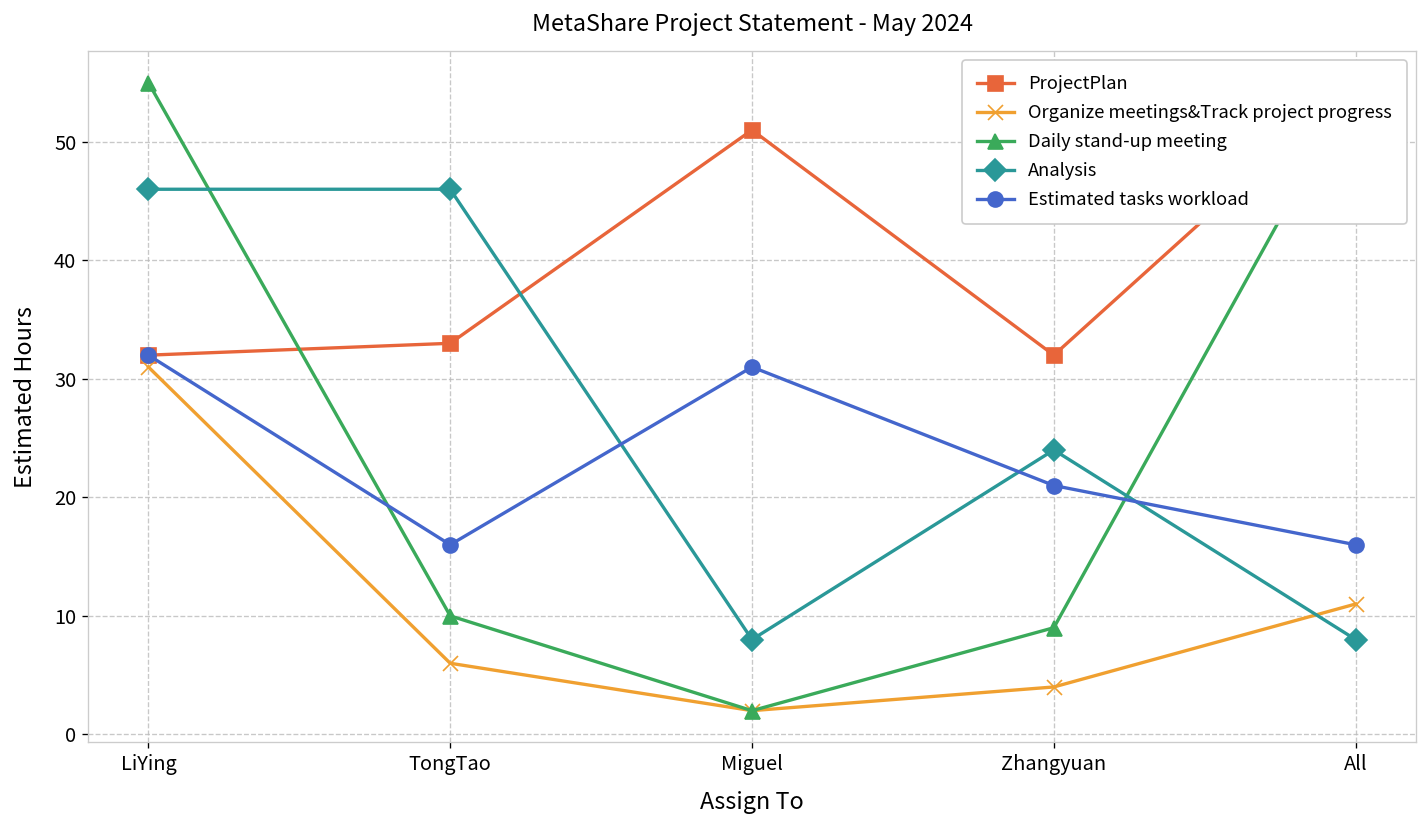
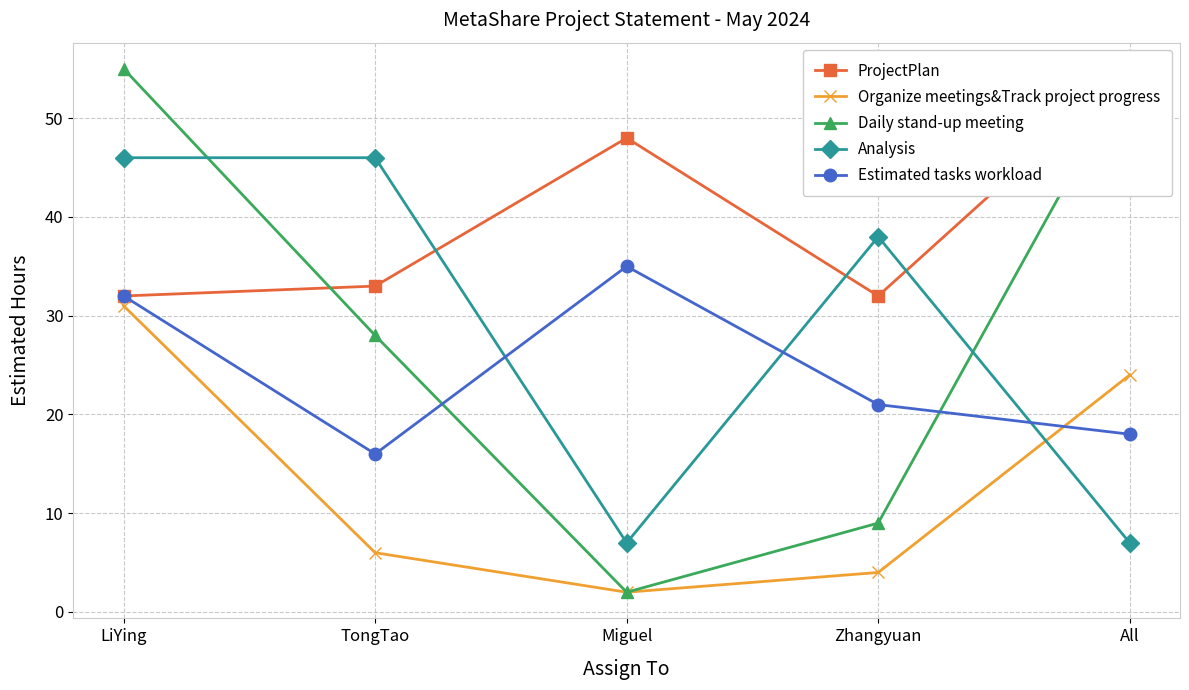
Daily stand-up meeting, TongTao: 10 -> 28
ProjectPlan, Miguel: 51 -> 48
Analysis, Miguel: 8 -> 7
Estimated tasks workload, Miguel: 31 -> 35
Analysis, Zhangyuan: 24 -> 38
Organize meetings&Track project progress, All: 11 -> 24
Analysis, All: 8 -> 7
Estimated tasks workload, All: 16 -> 18
